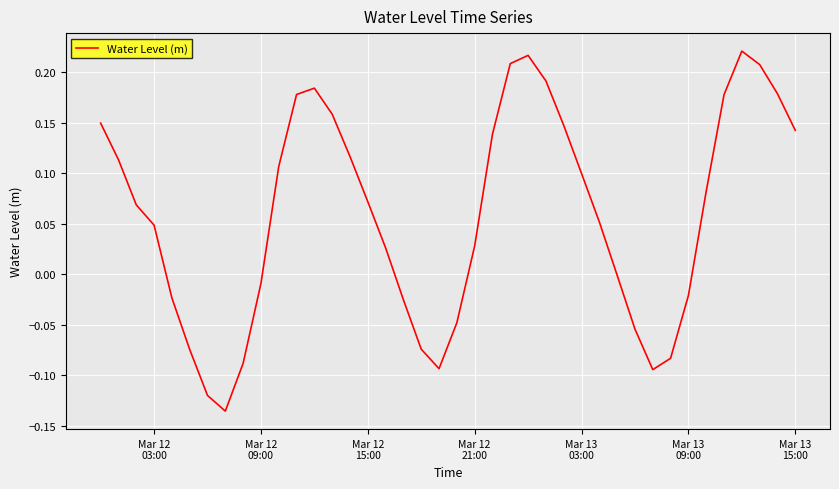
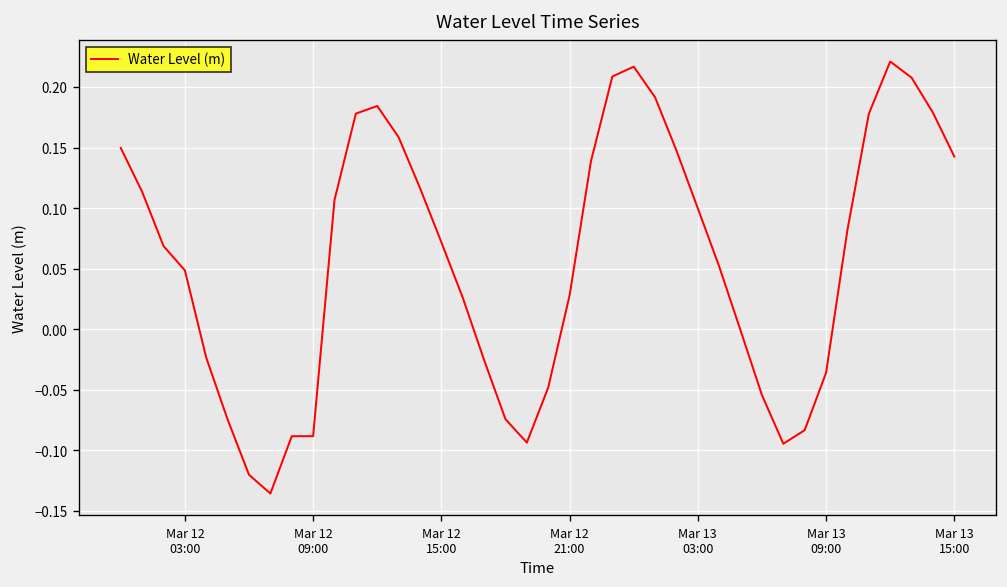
Mar 12 09:00: -0.009 -> -0.088
Mar 13 09:00: -0.021 -> -0.036
